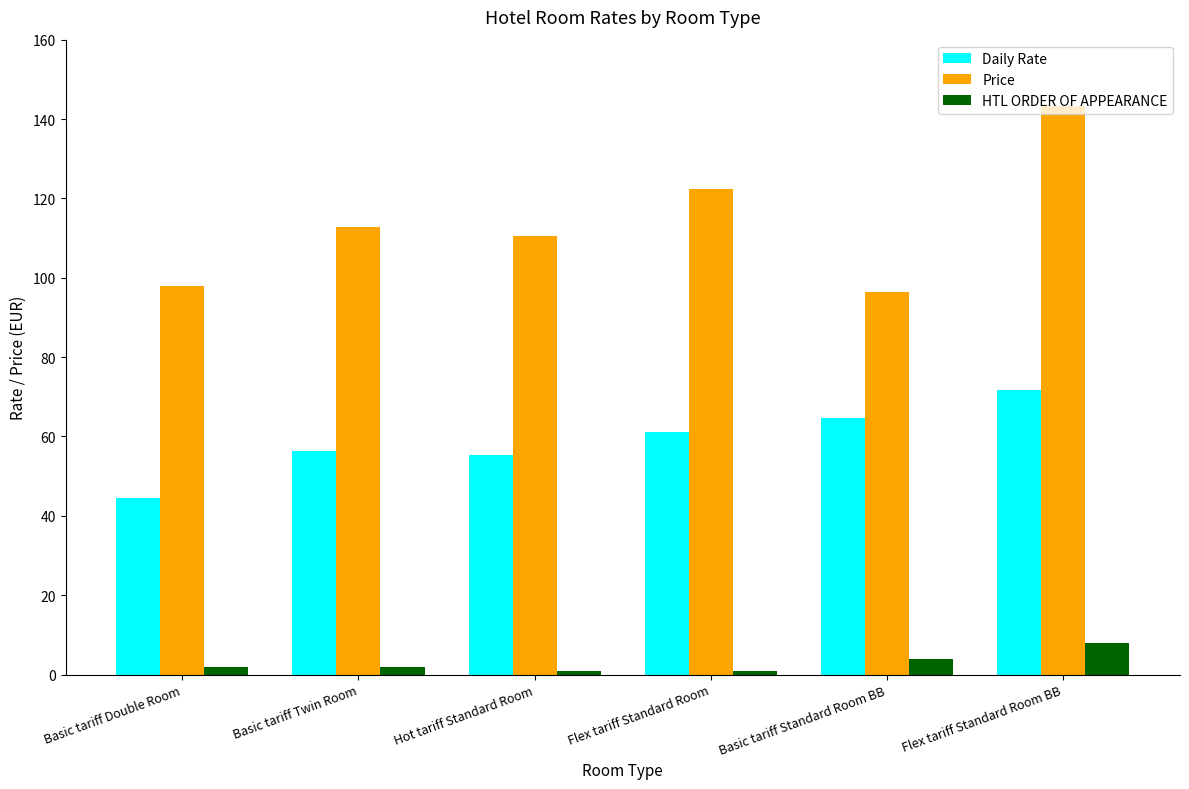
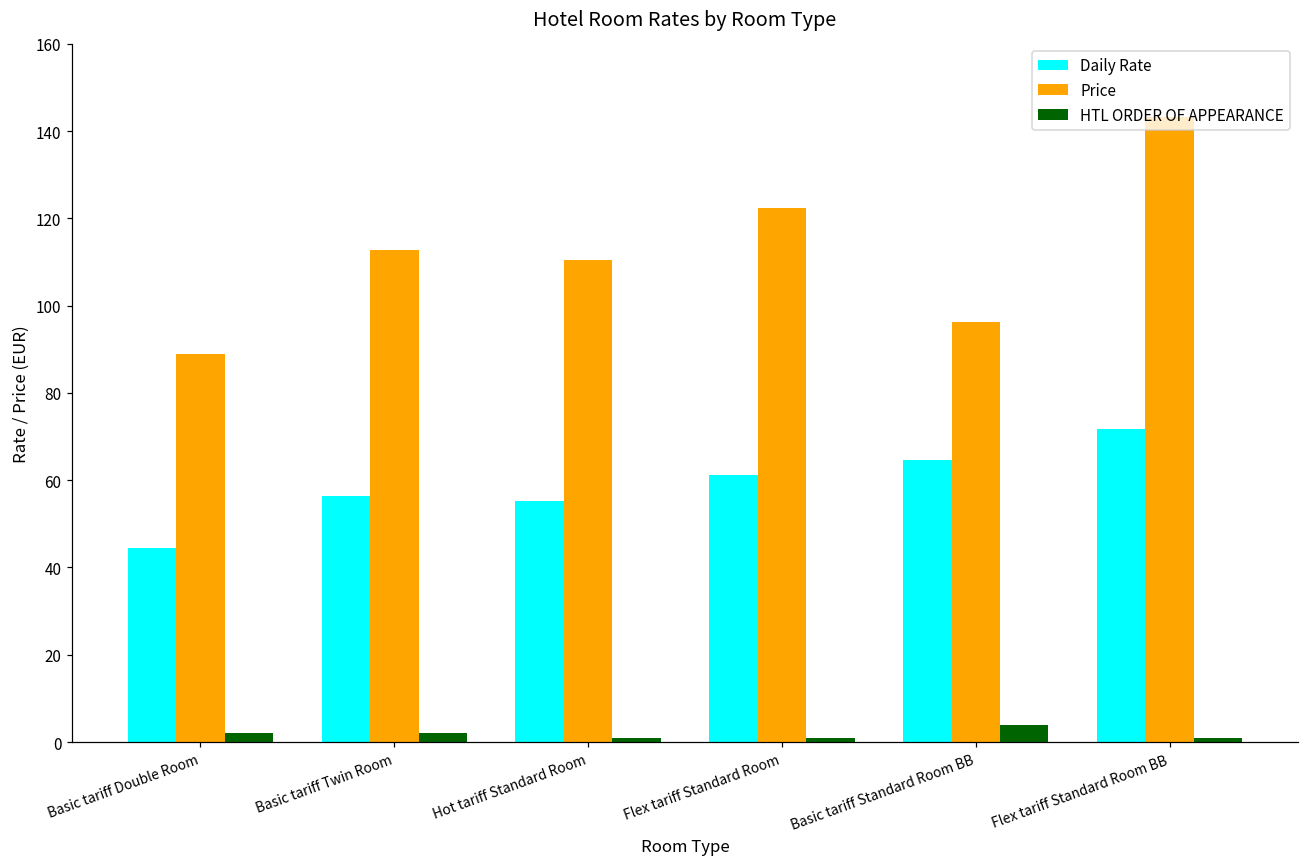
Price, Basic tariff Double Room: 98 -> 89
HTL ORDER OF APPEARANCE, Flex tariff Standard Room BB: 8 -> 1
